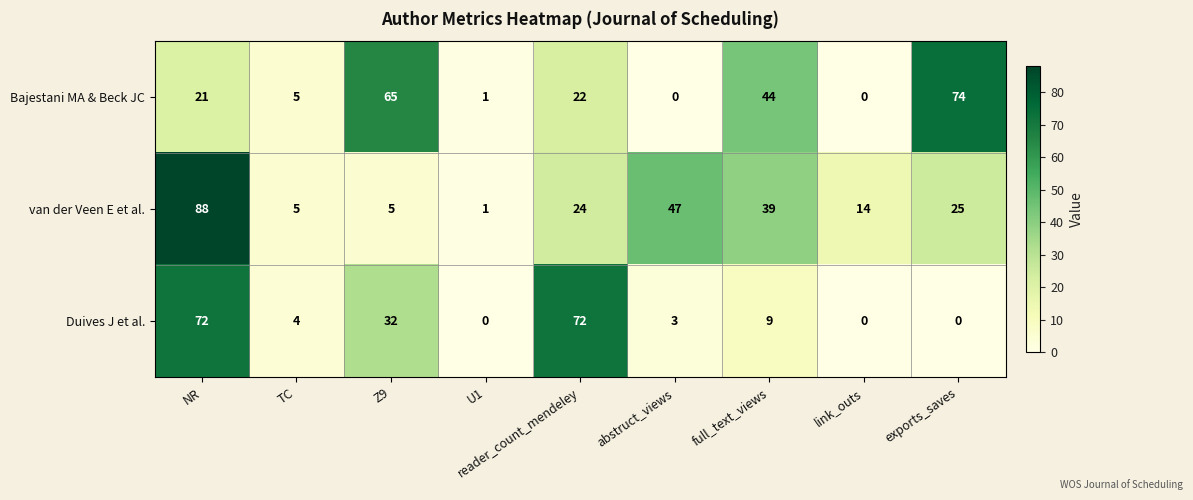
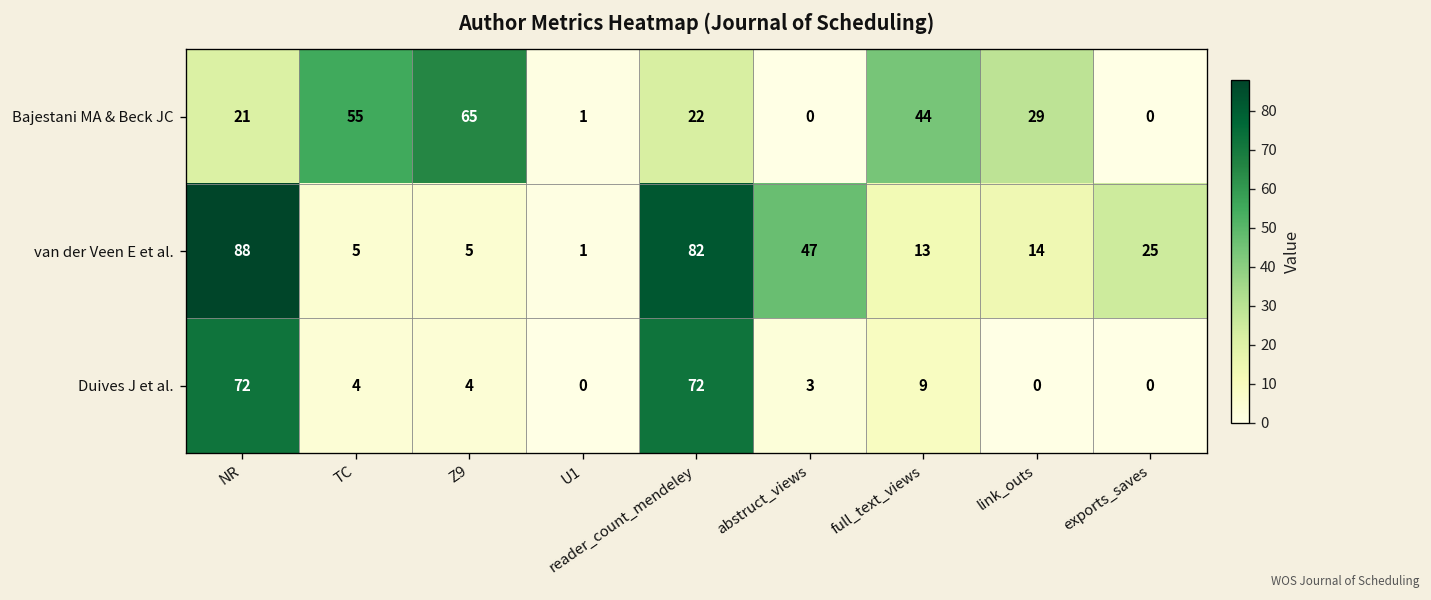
Bajestani MA & Beck JC, TC: 5 -> 55
Bajestani MA & Beck JC, link_outs: 0 -> 29
Bajestani MA & Beck JC, exports_saves: 74 -> 0
van der Veen E et al., reader_count_mendeley: 24 -> 82
van der Veen E et al., full_text_views: 39 -> 13
Duives J et al., Z9: 32 -> 4
